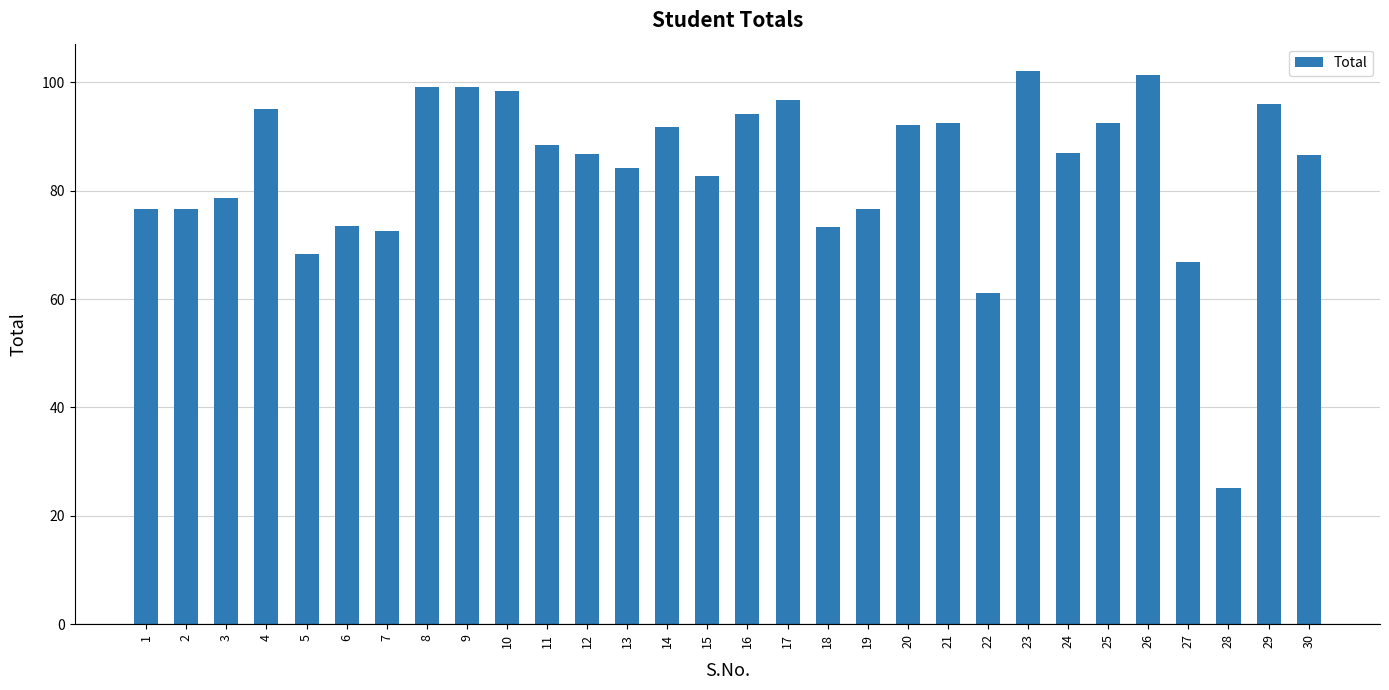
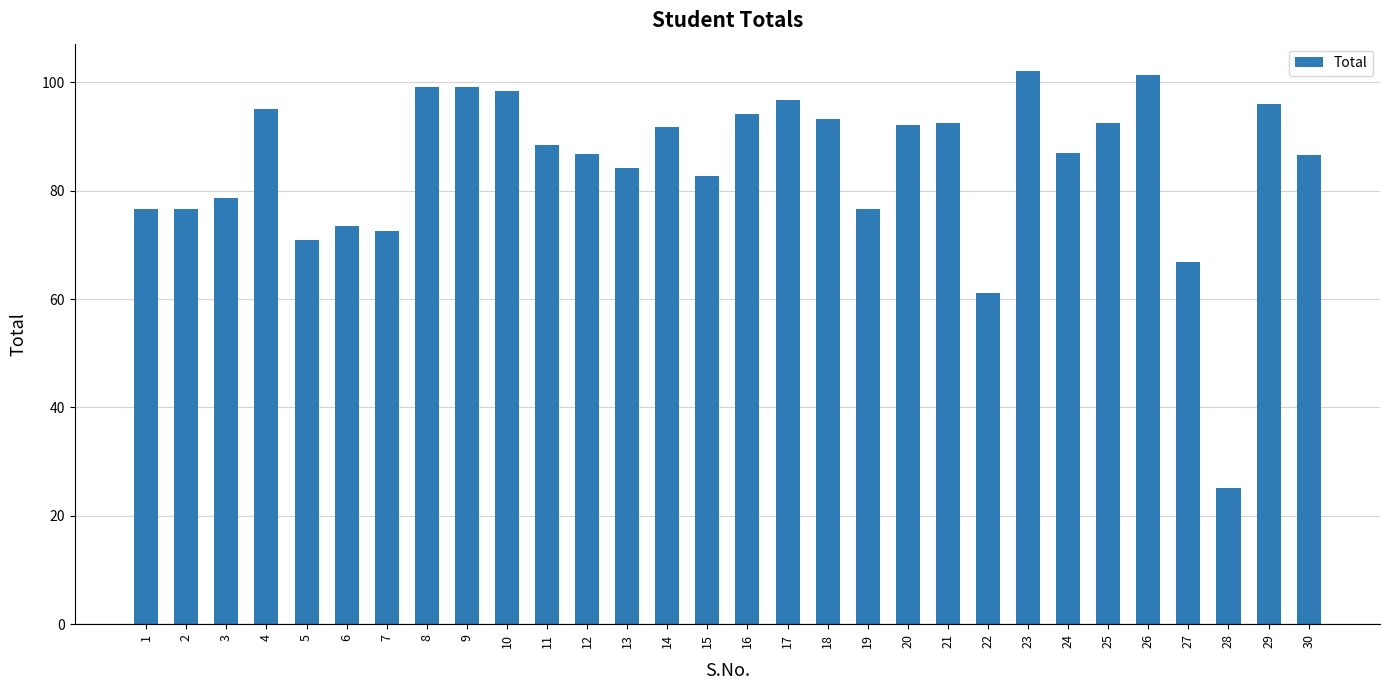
5: 68 -> 71
18: 73 -> 93
